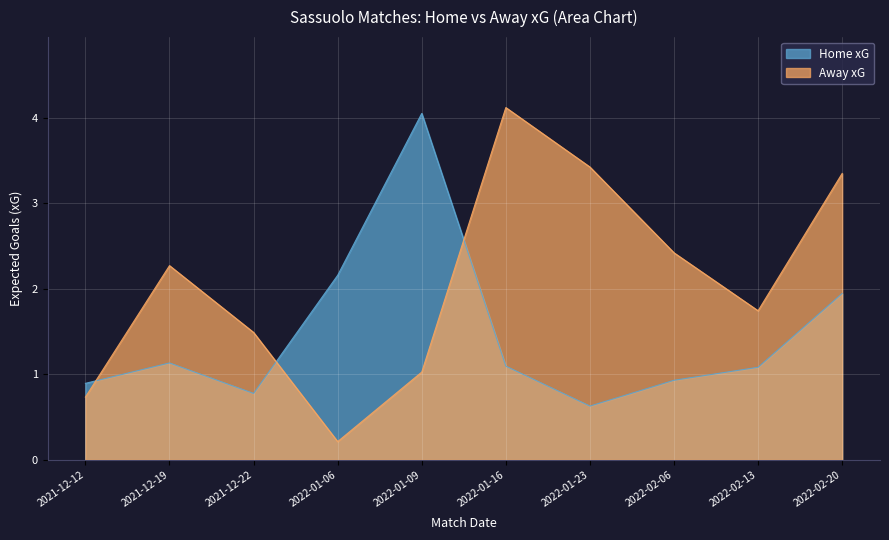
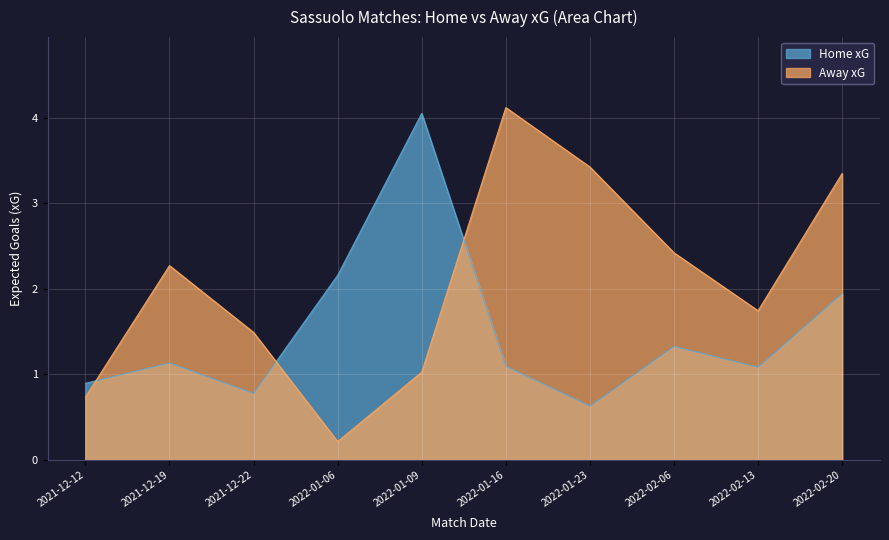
Home xG, 2022-02-06: 0.9 -> 1.3
